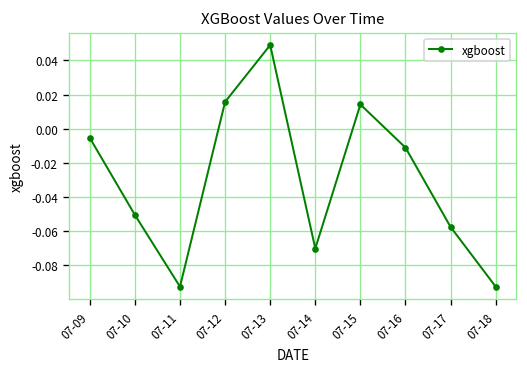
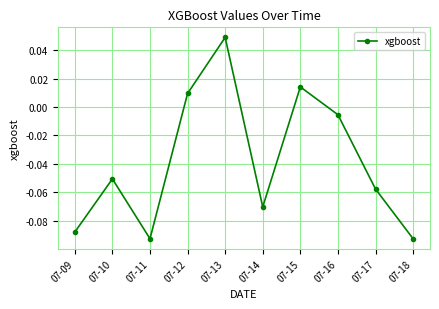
07-09: -0.005 -> -0.088
07-12: 0.016 -> 0.010
07-16: -0.011 -> -0.005
